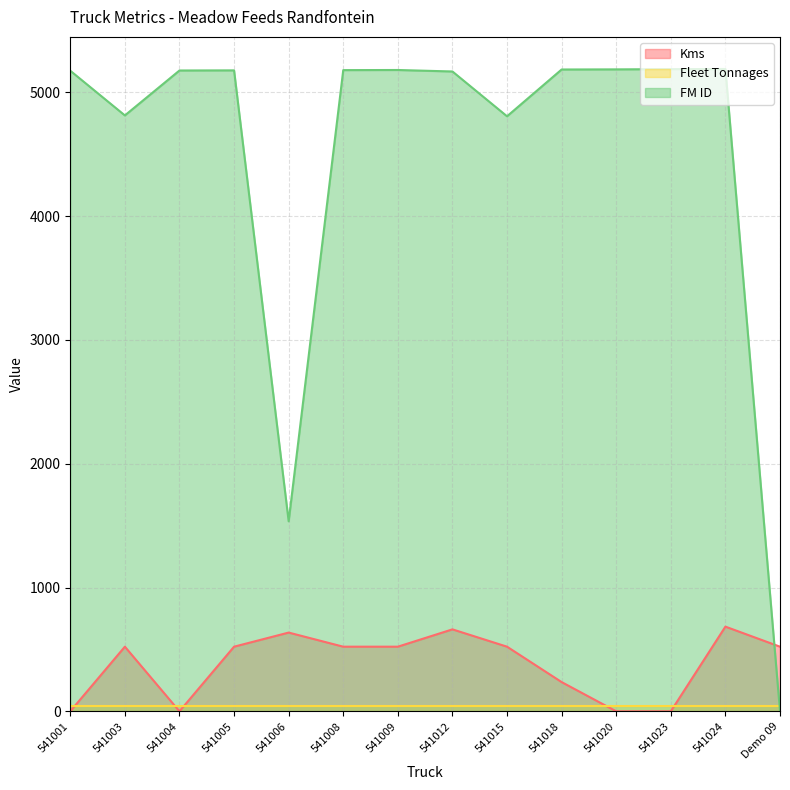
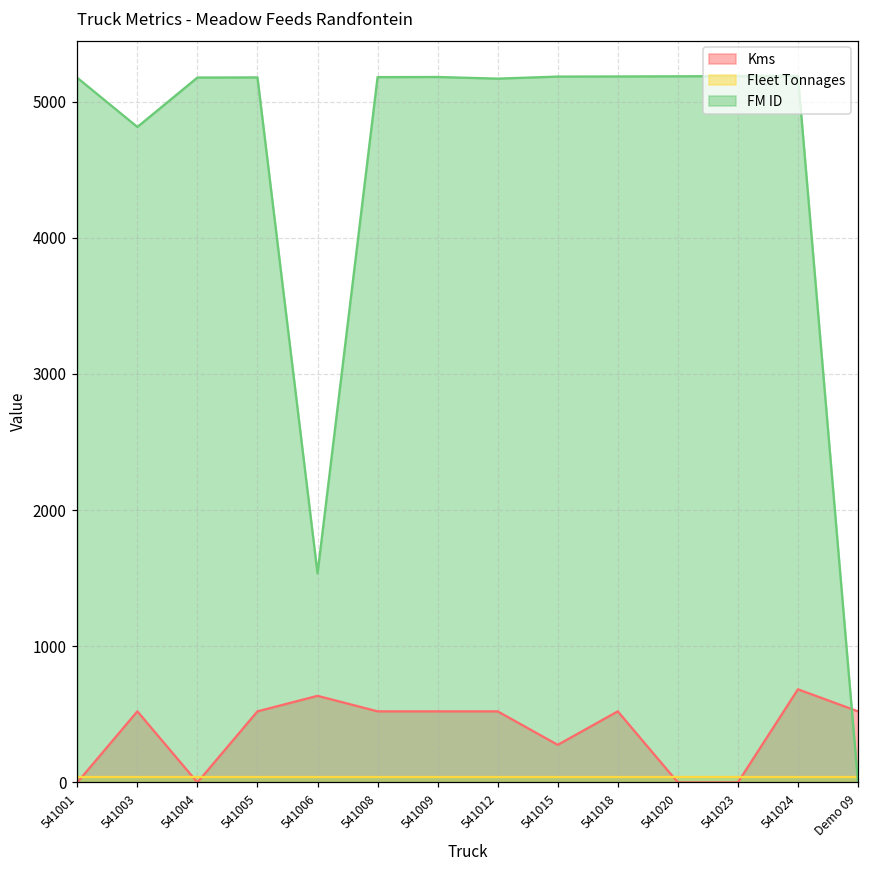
Kms, 541012: 660 -> 520
Kms, 541015: 520 -> 280
FM ID, 541015: 4810 -> 5180
Kms, 541018: 240 -> 520
